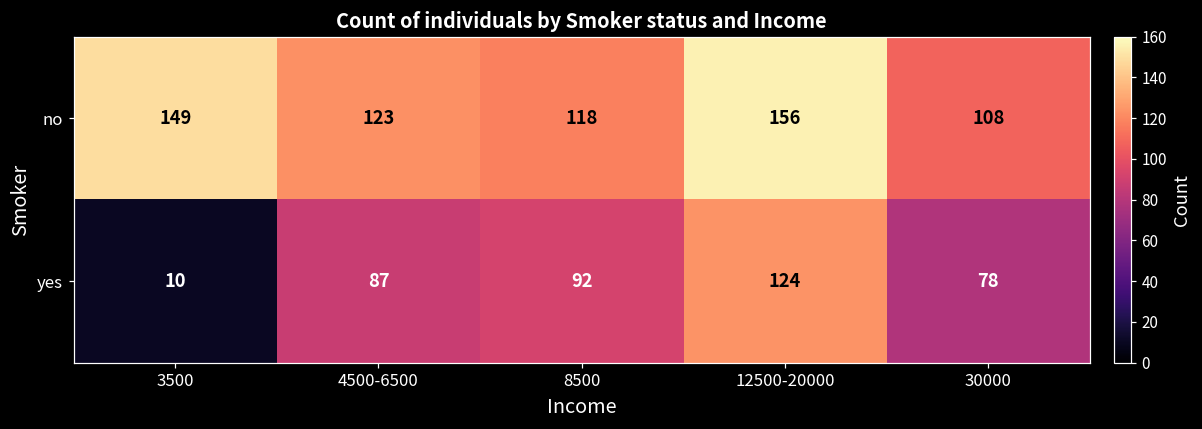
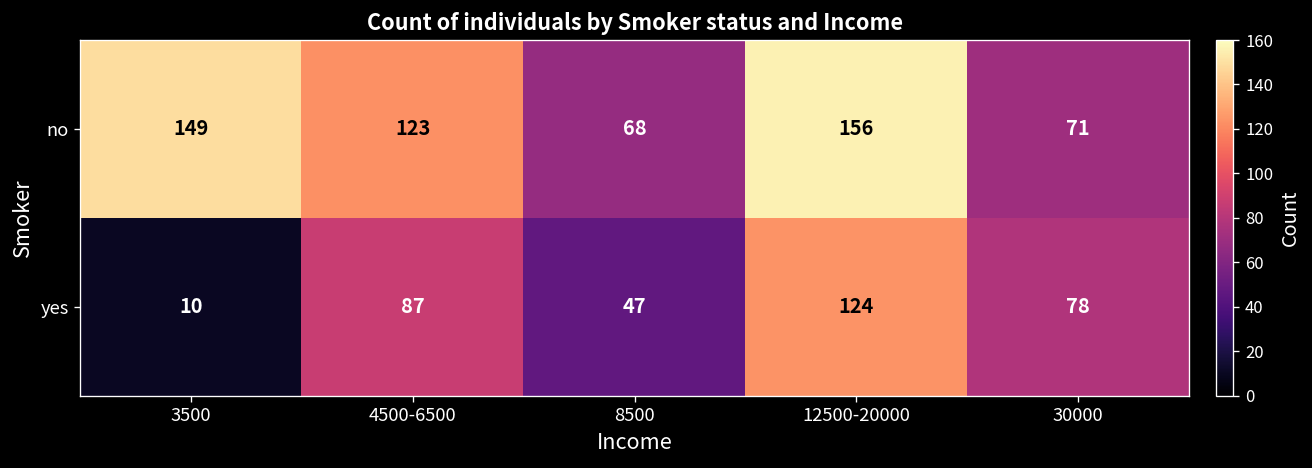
no, 8500: 118 -> 68
no, 30000: 108 -> 71
yes, 8500: 92 -> 47
